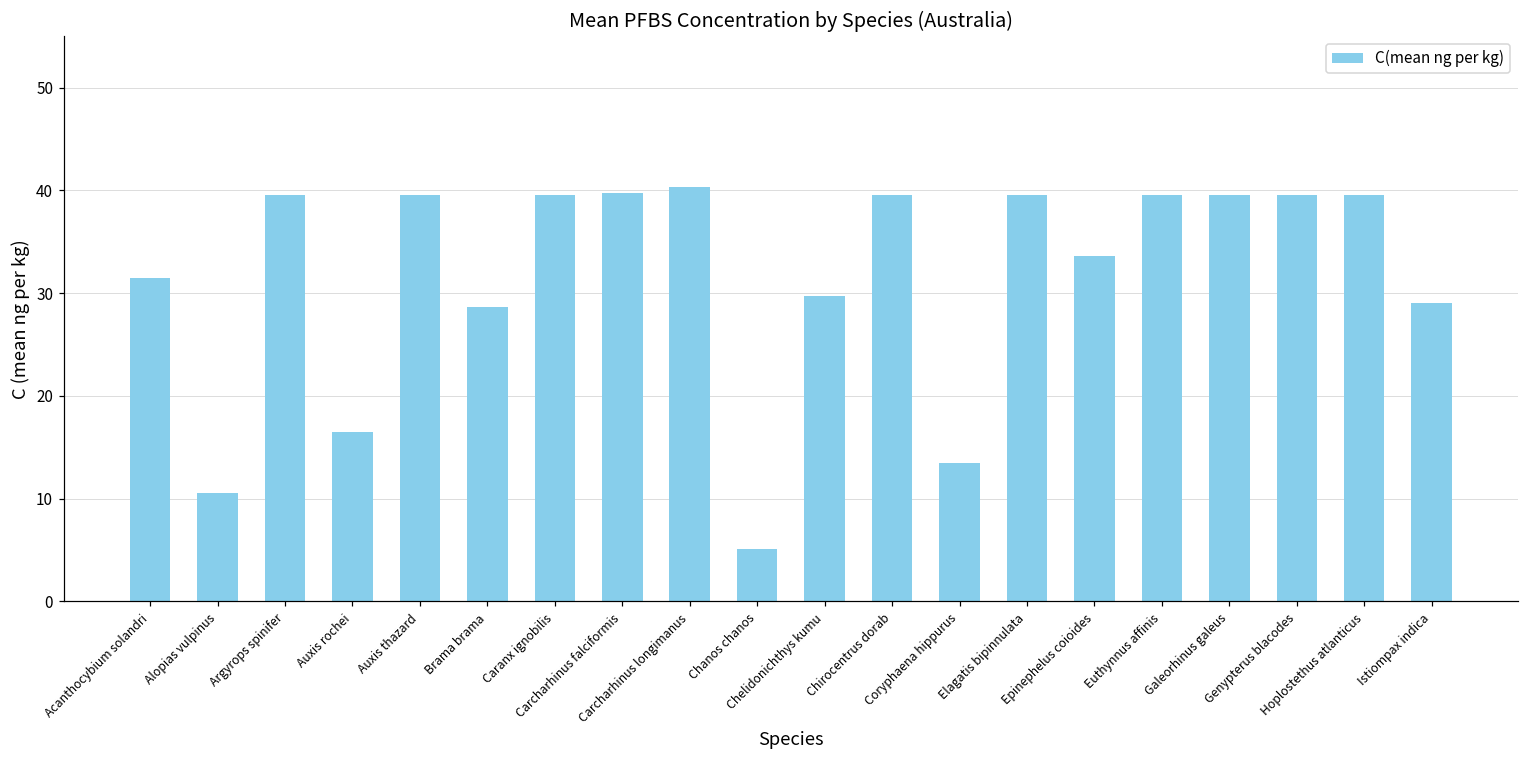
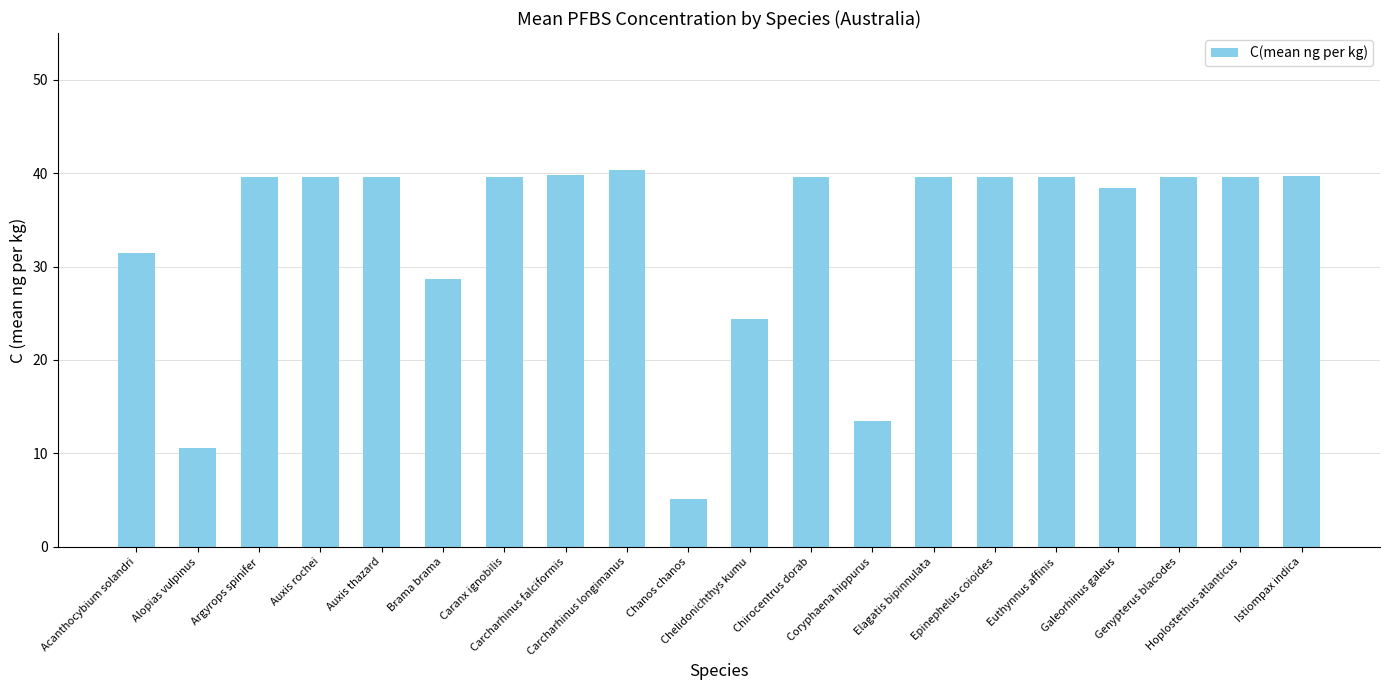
Auxis rochei: 16 -> 40
Chelidonichthys kumu: 30 -> 24
Epinephelus coioides: 34 -> 40
Galeorhinus galeus: 40 -> 38
Istiompax indica: 29 -> 40
